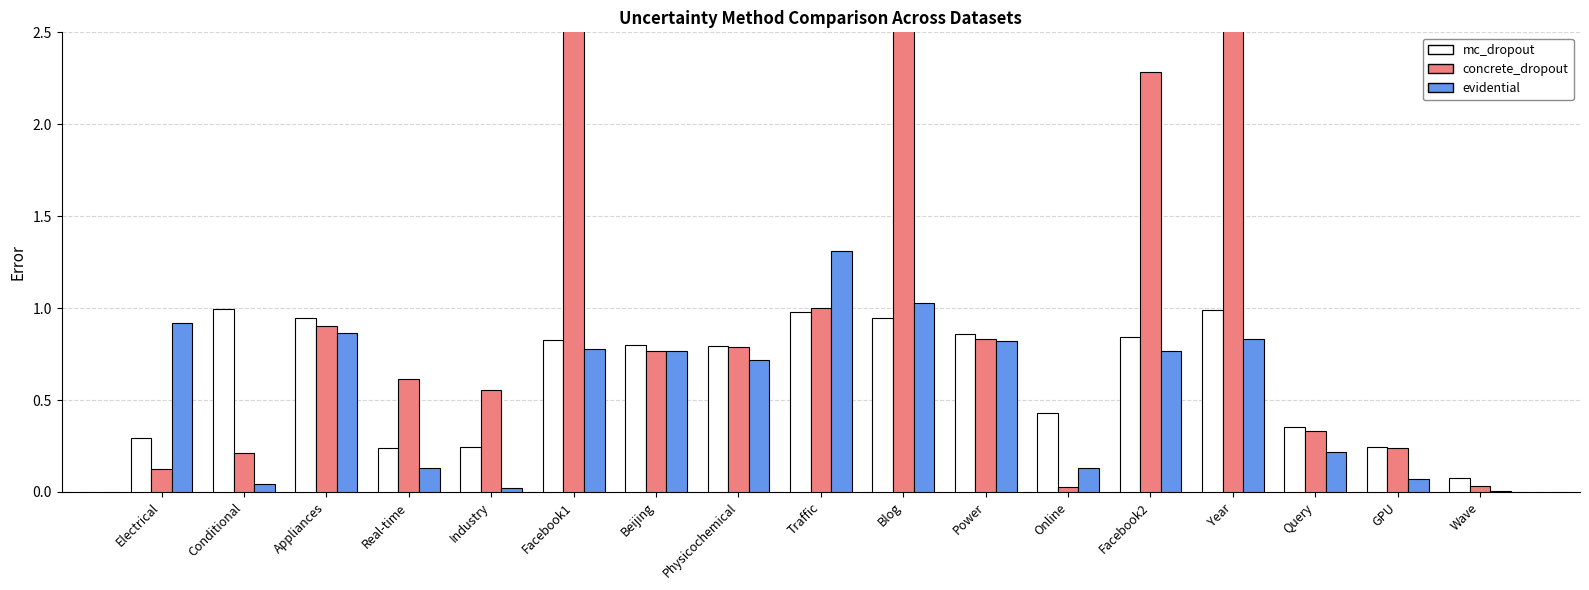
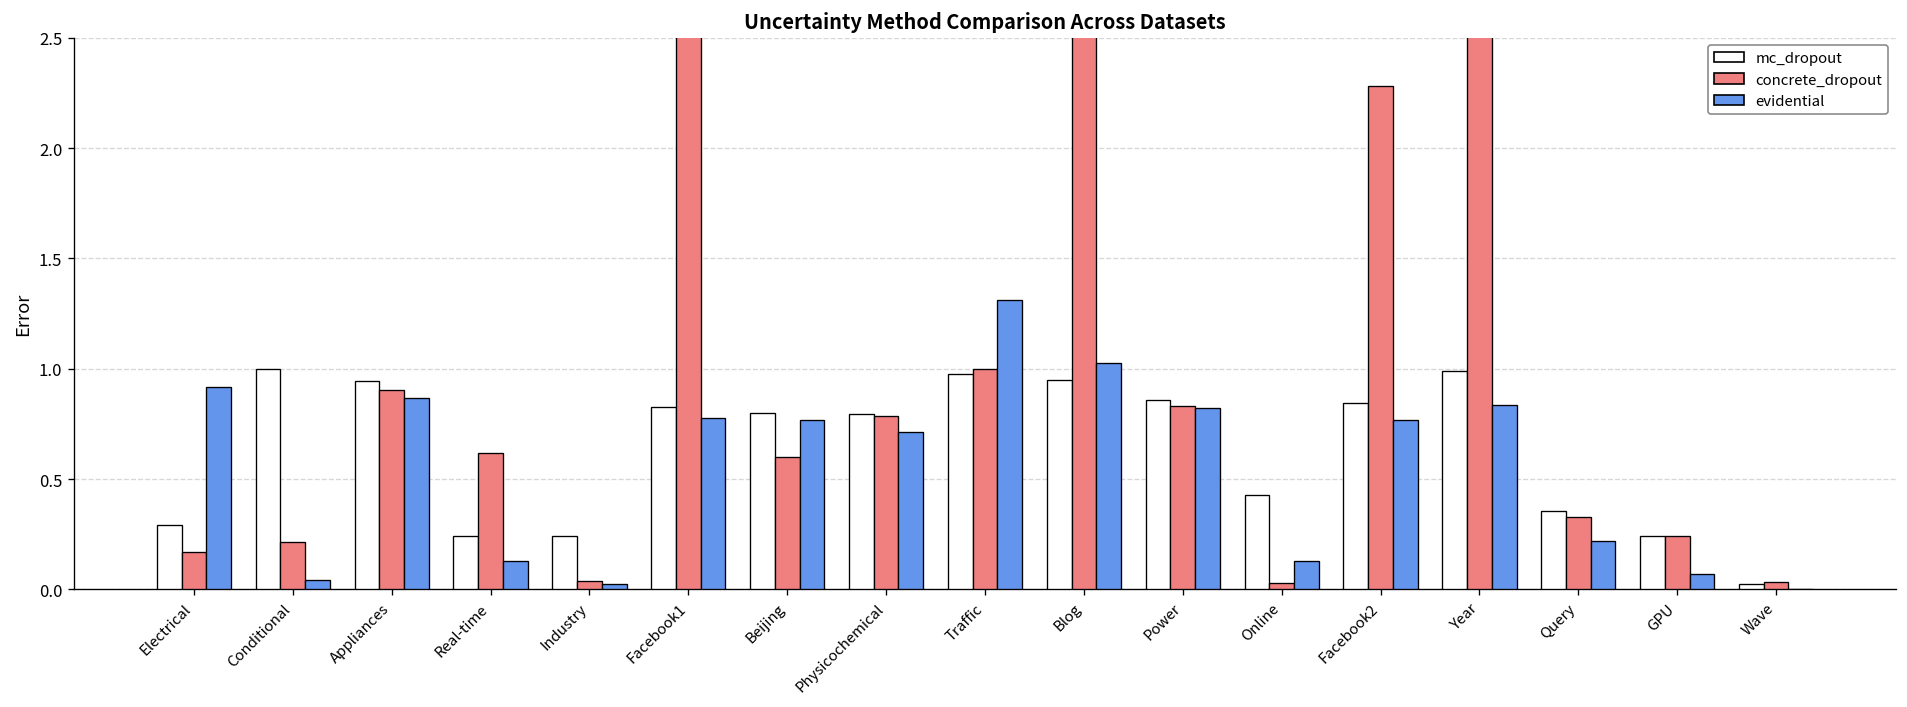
concrete_dropout, Electrical: 0.12 -> 0.17
concrete_dropout, Industry: 0.56 -> 0.04
concrete_dropout, Beijing: 0.76 -> 0.60
mc_dropout, Wave: 0.08 -> 0.03
